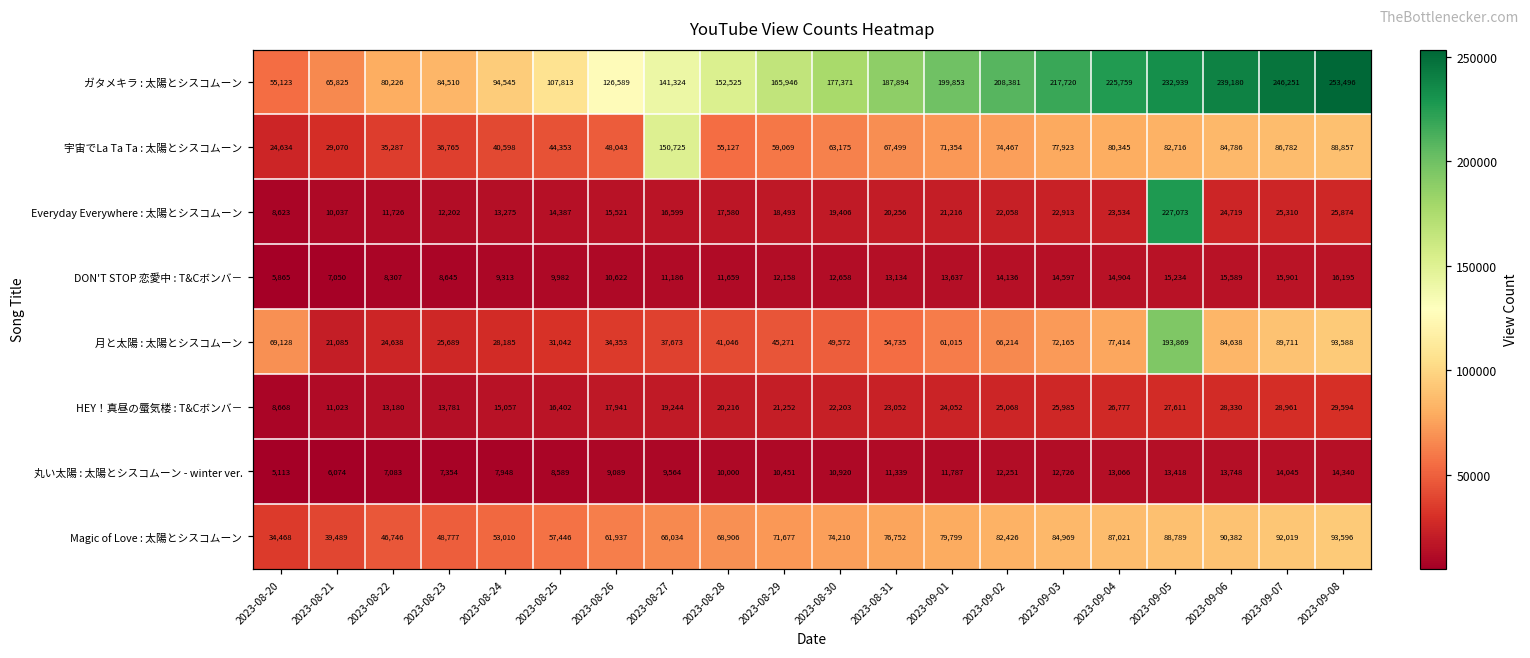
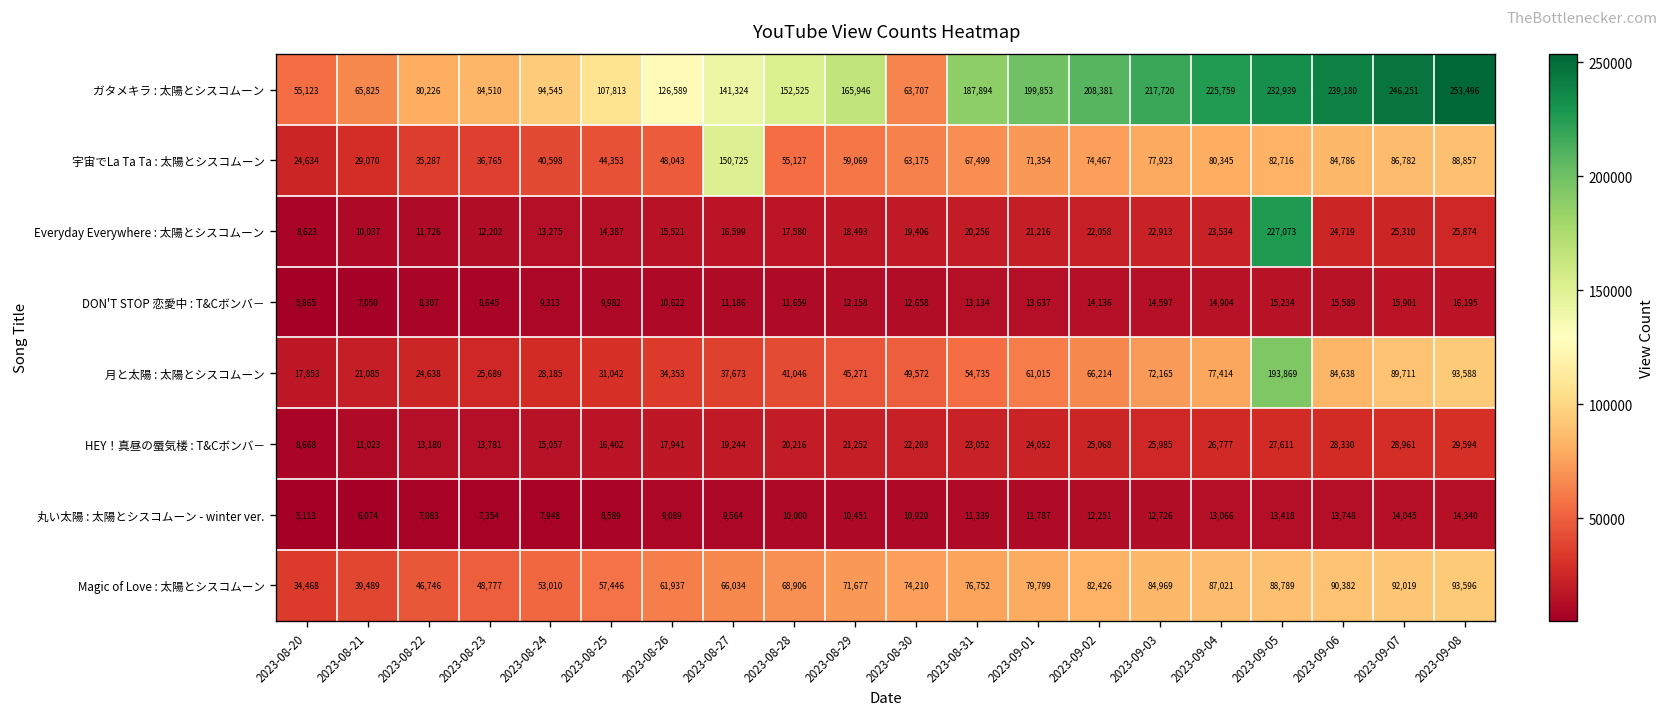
ガタメキラ : 太陽とシスコムーン, 2023-08-30: 177,371 -> 63,707
月と太陽 : 太陽とシスコムーン, 2023-08-20: 69,128 -> 17,853
